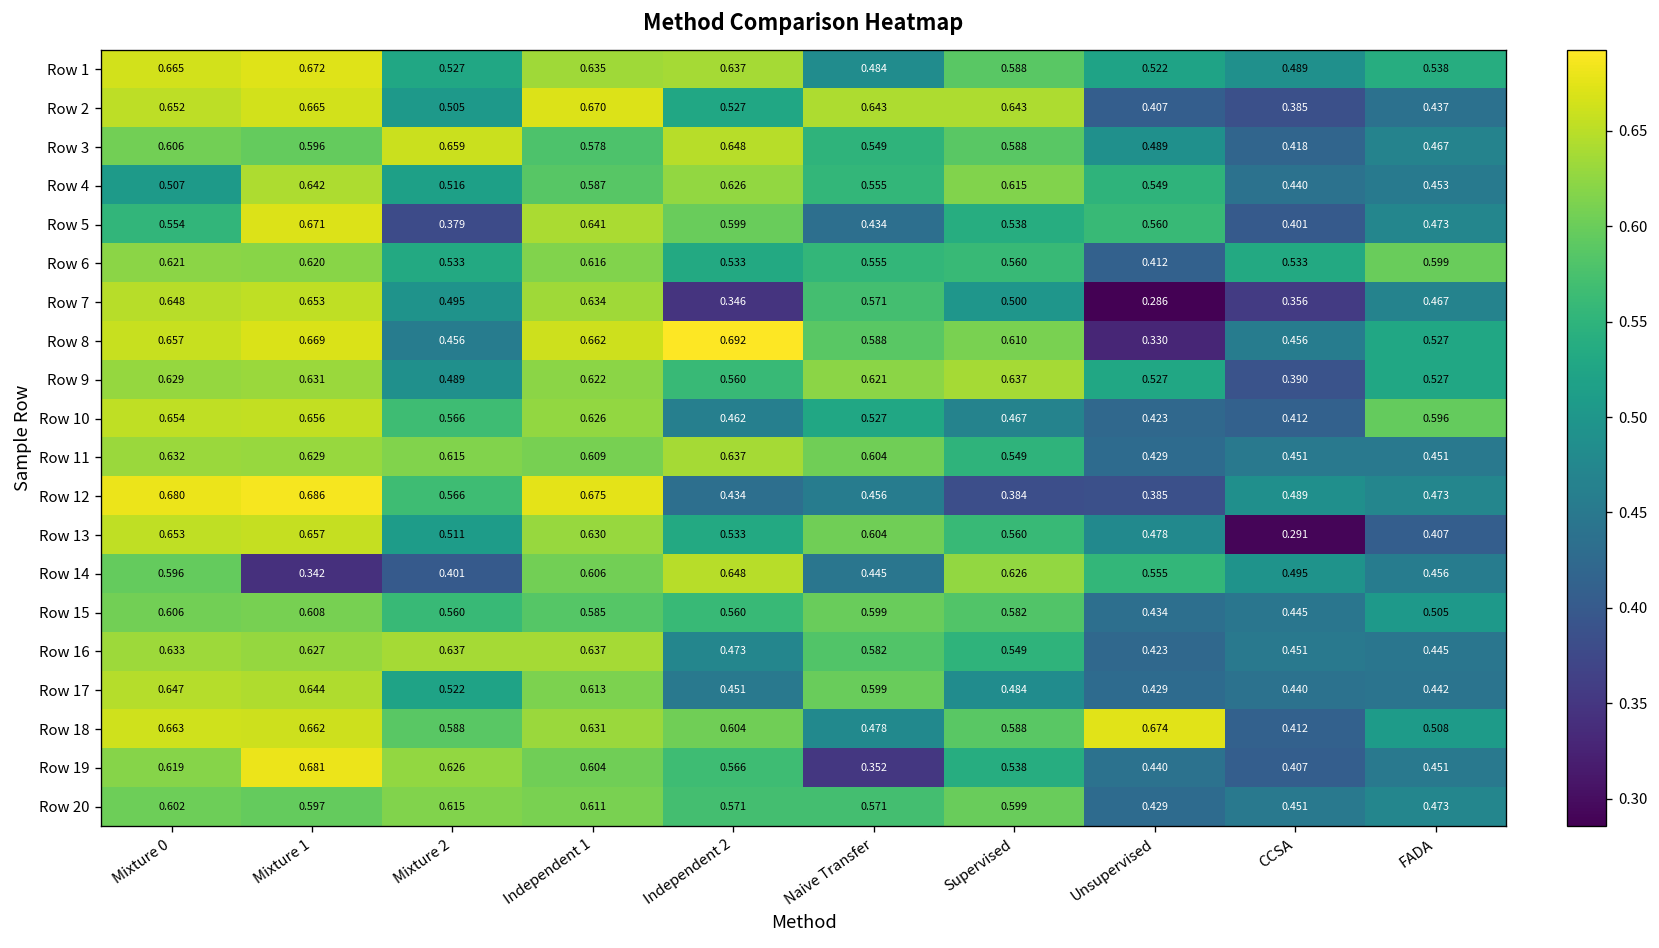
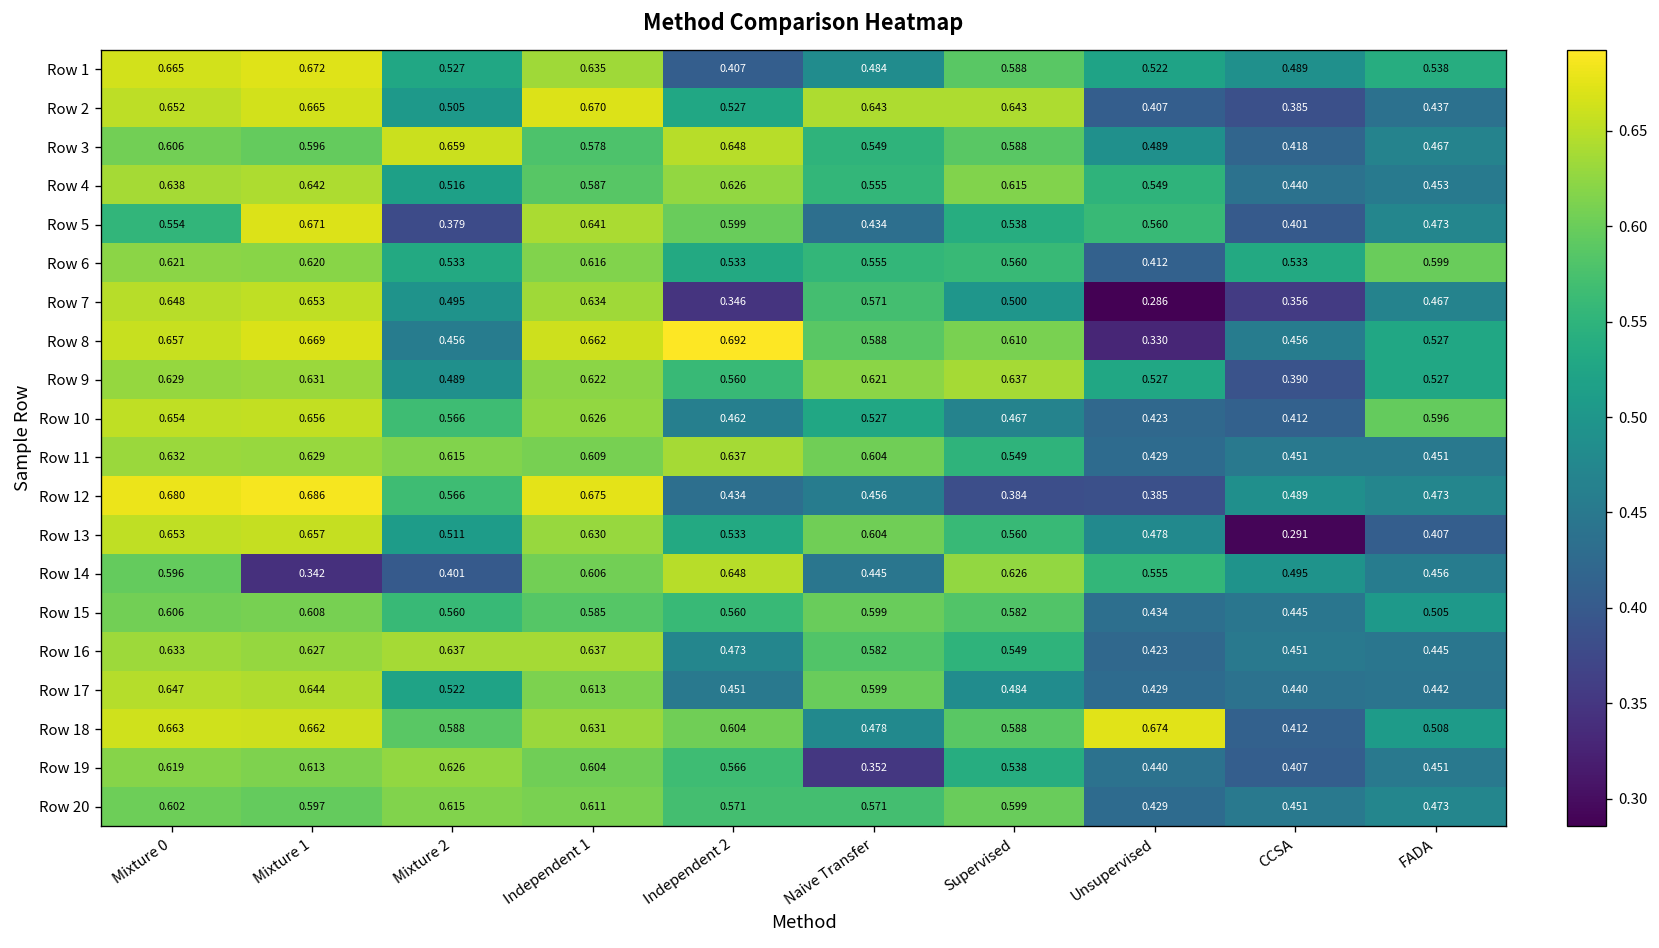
Row 1, Independent 2: 0.637 -> 0.407
Row 4, Mixture 0: 0.507 -> 0.638
Row 19, Mixture 1: 0.681 -> 0.613
